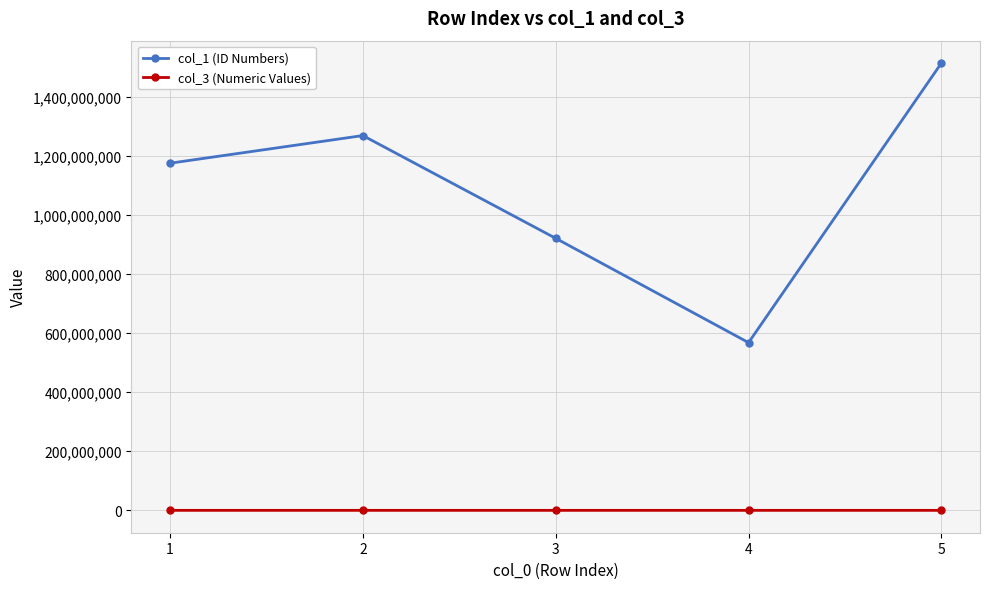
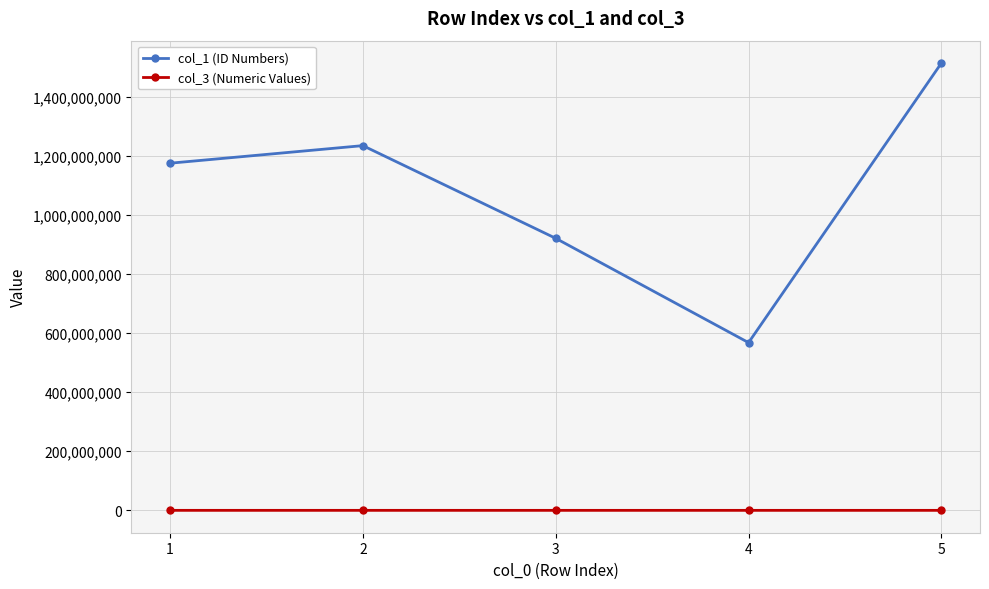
col_1 (ID Numbers), 2: 1,270,000,000 -> 1,230,000,000
